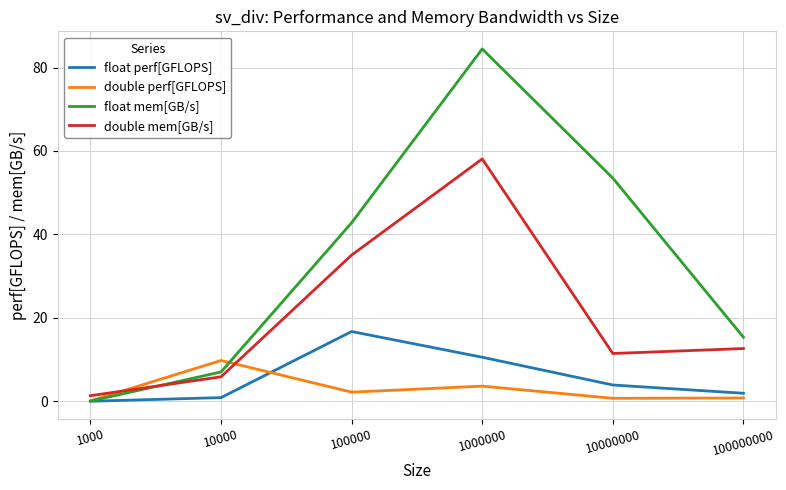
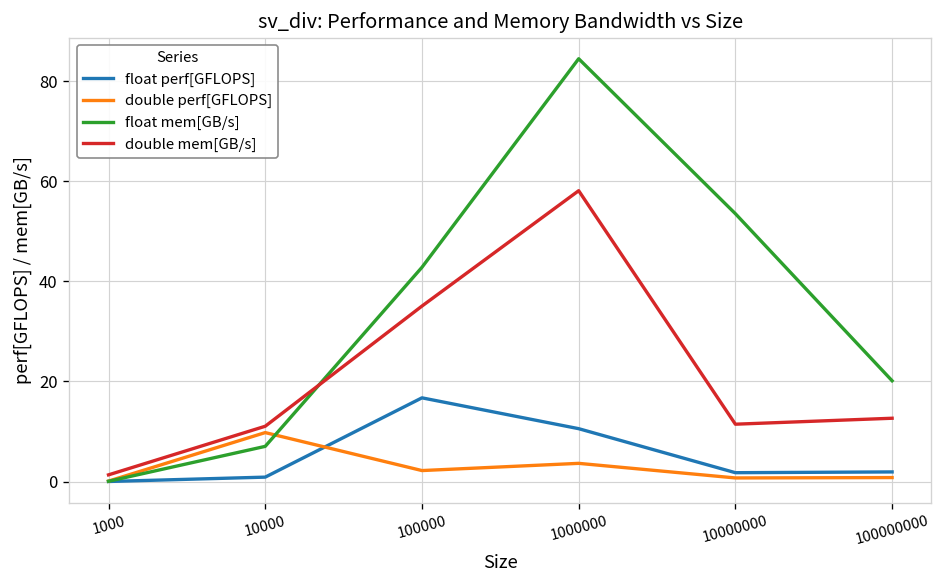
double mem[GB/s], 10000: 6 -> 11
float perf[GFLOPS], 10000000: 4 -> 2
float mem[GB/s], 100000000: 15 -> 20
